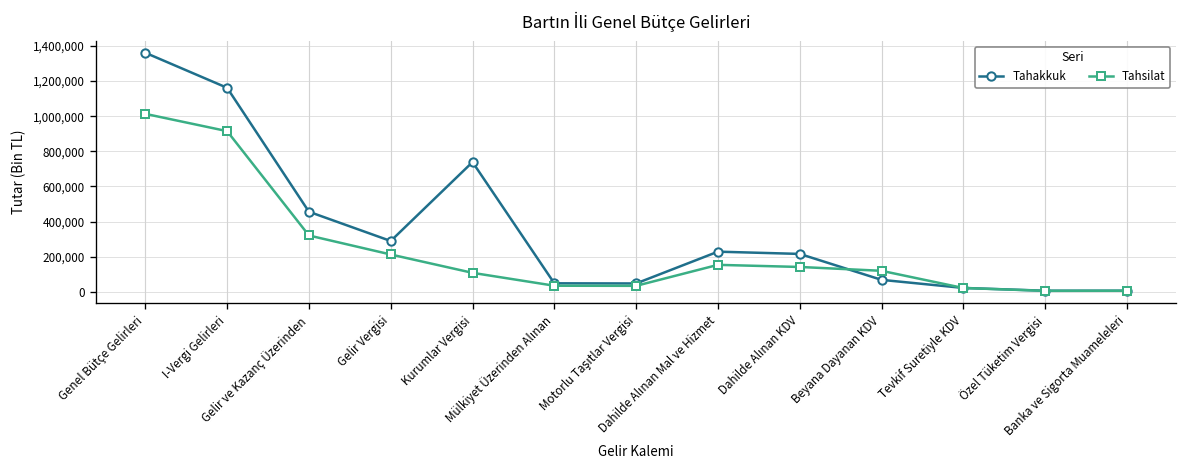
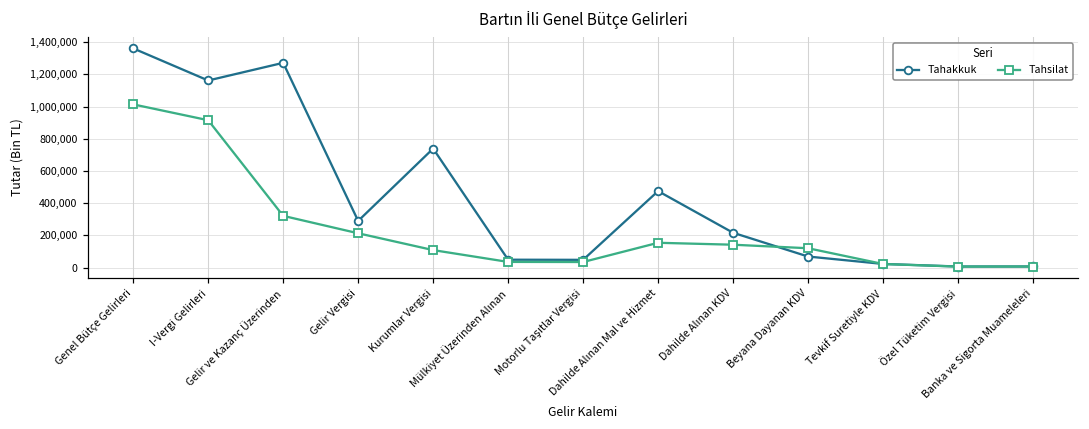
Tahakkuk, Gelir ve Kazanç Üzerinden: 460,000 -> 1,270,000
Tahakkuk, Dahilde Alınan Mal ve Hizmet: 230,000 -> 470,000
